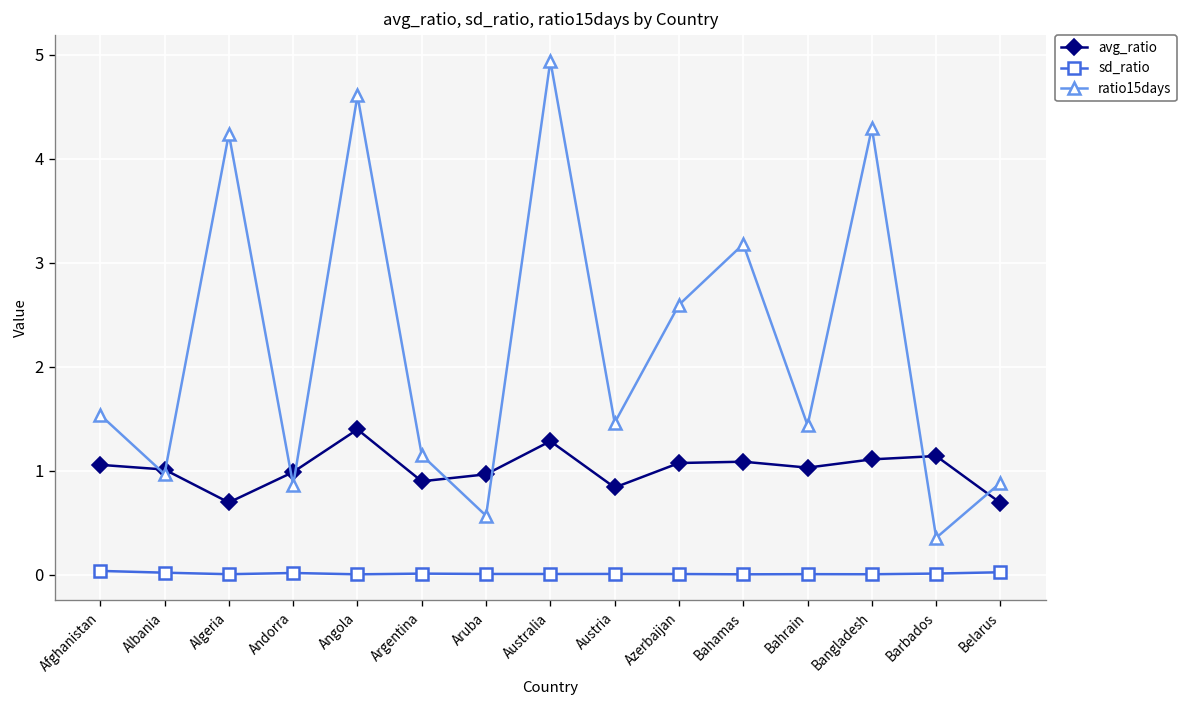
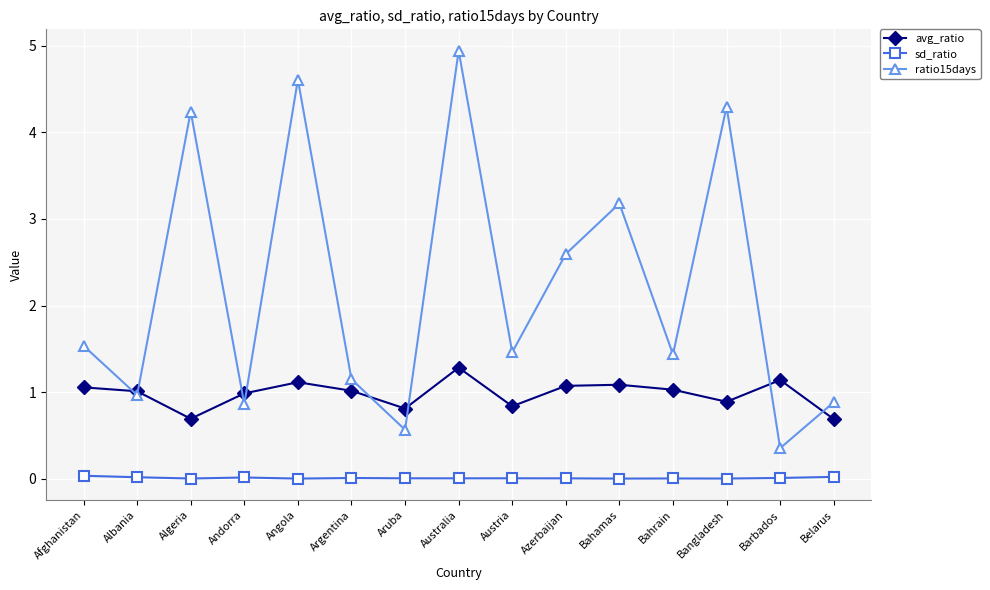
avg_ratio, Angola: 1.4 -> 1.1
avg_ratio, Argentina: 0.9 -> 1.0
avg_ratio, Aruba: 1.0 -> 0.8
avg_ratio, Bangladesh: 1.1 -> 0.9
